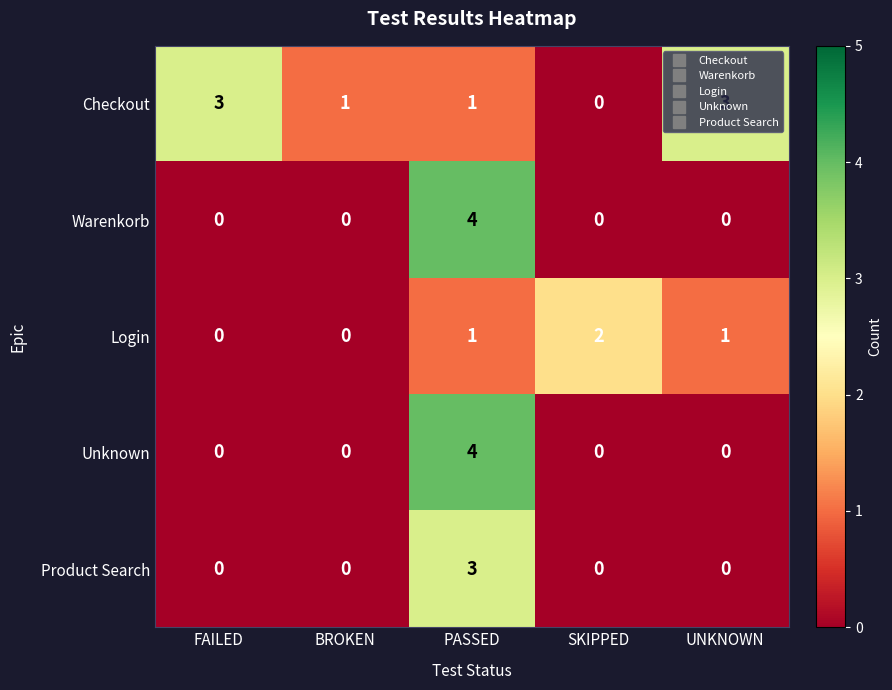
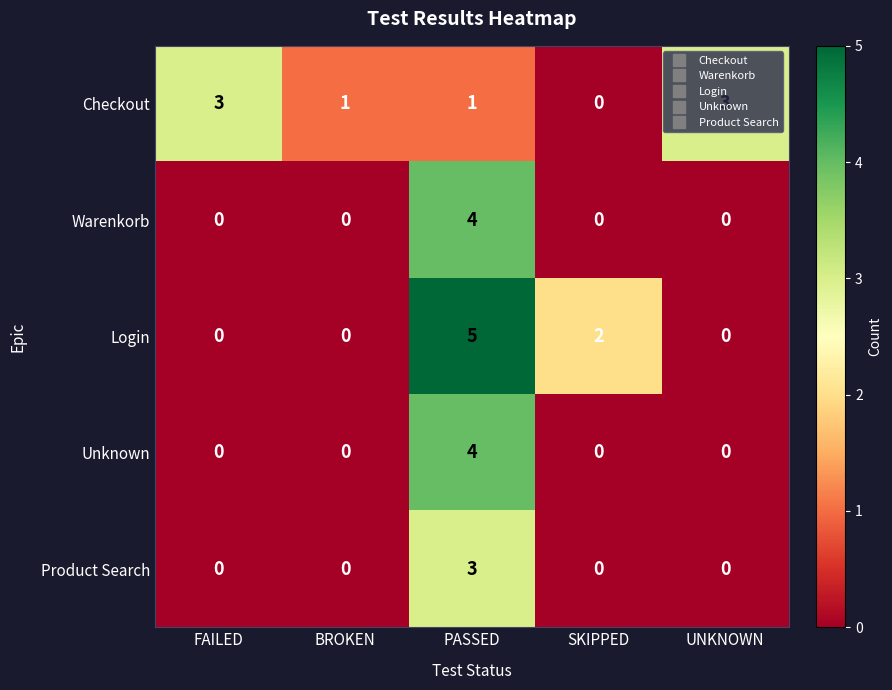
Login, PASSED: 1 -> 5
Login, UNKNOWN: 1 -> 0
